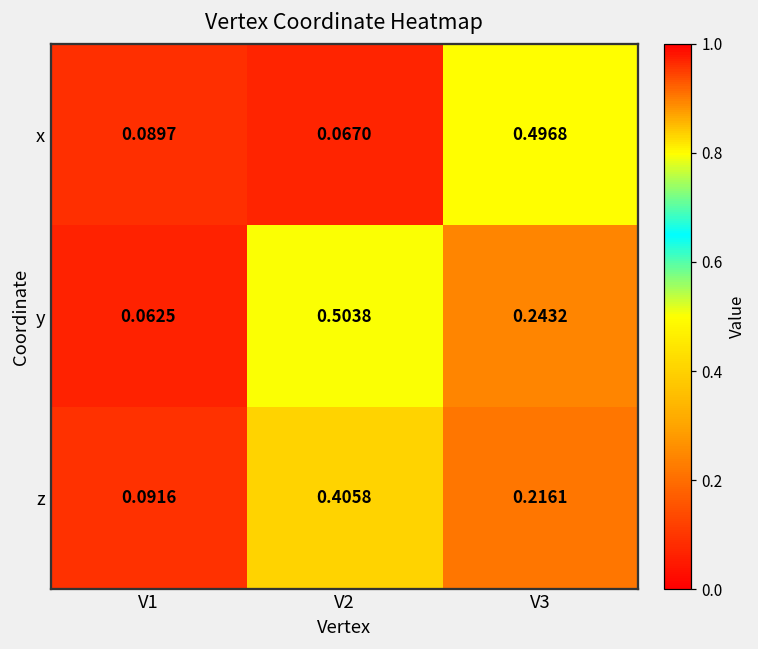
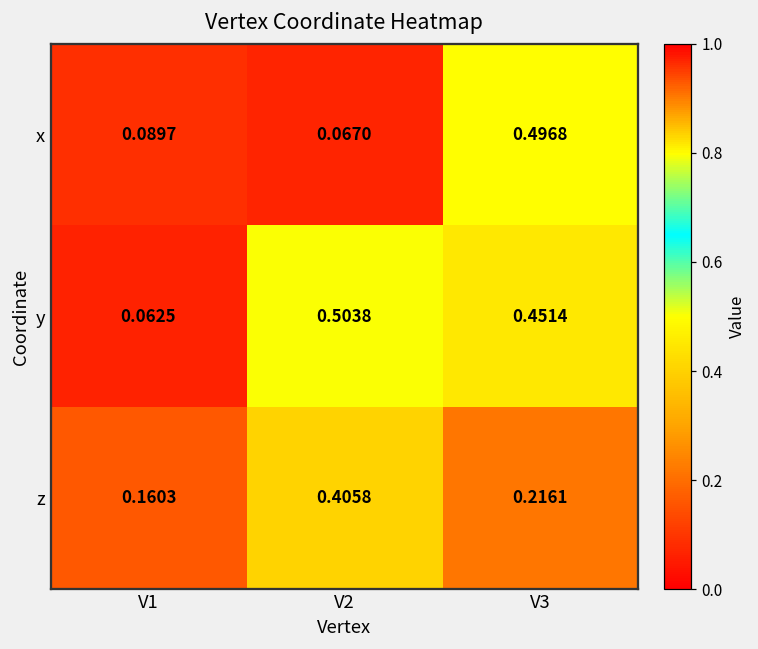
y, V3: 0.2432 -> 0.4514
z, V1: 0.0916 -> 0.1603
